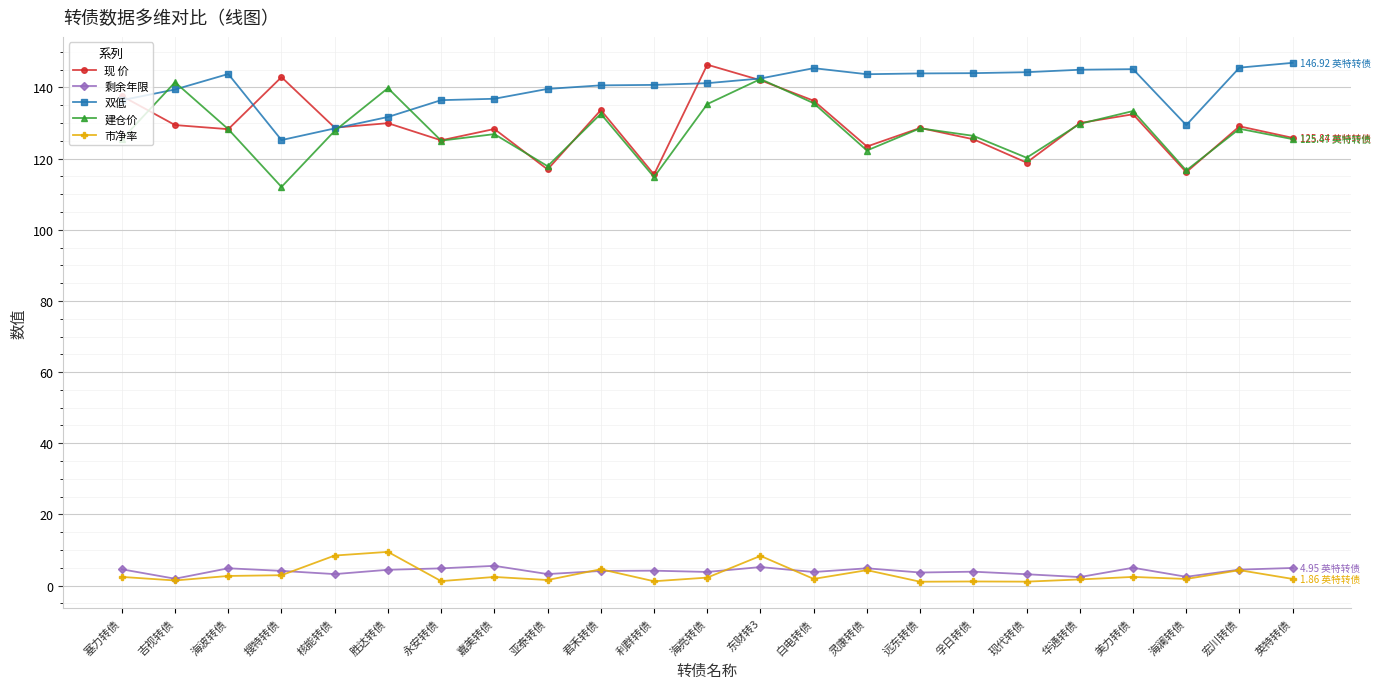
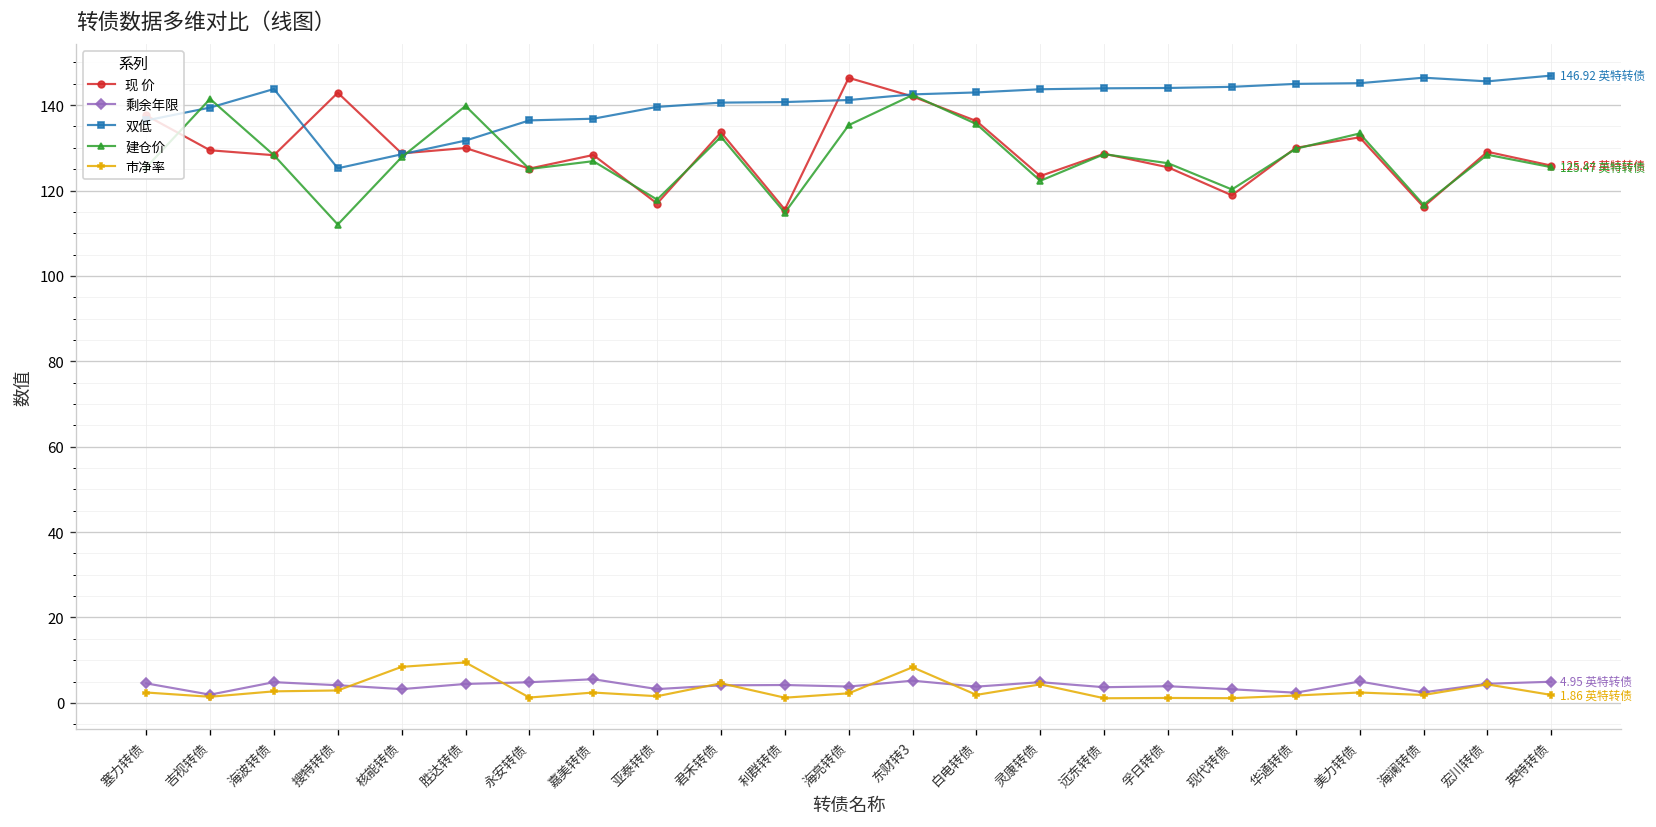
双低, 白电转债: 145 -> 143
双低, 海澜转债: 129 -> 146
